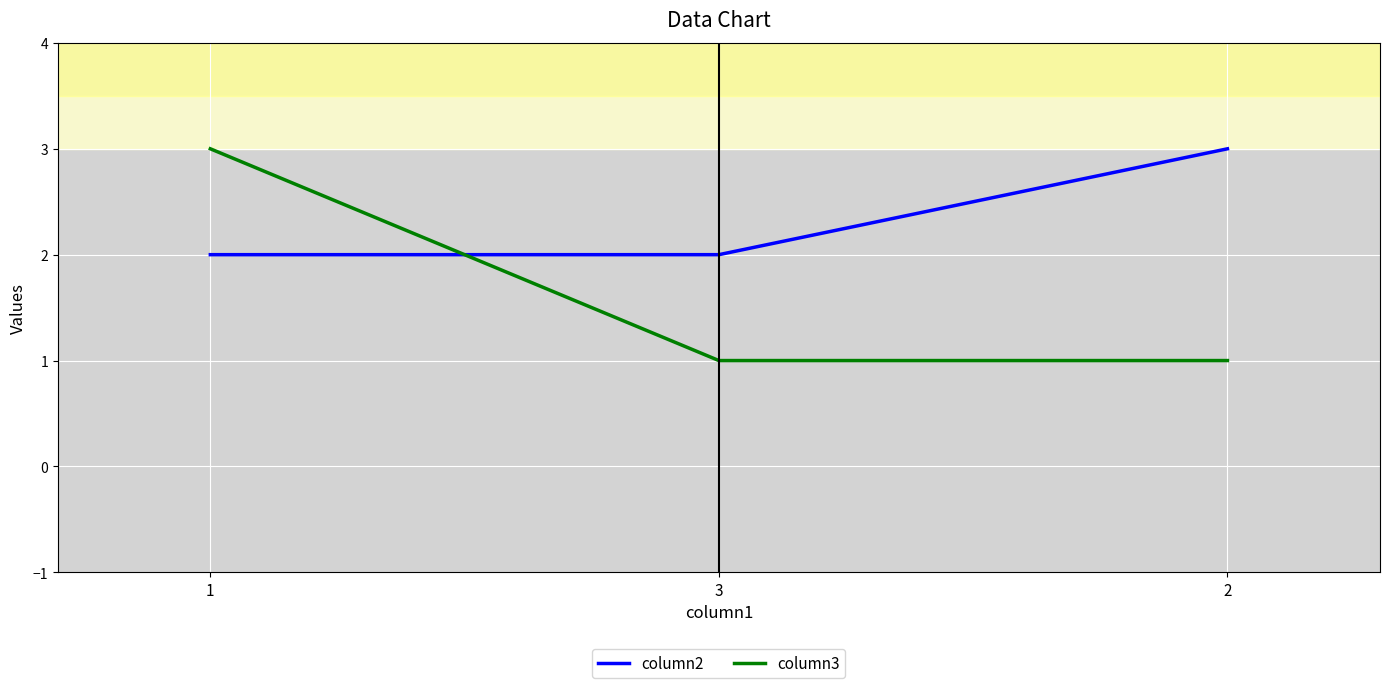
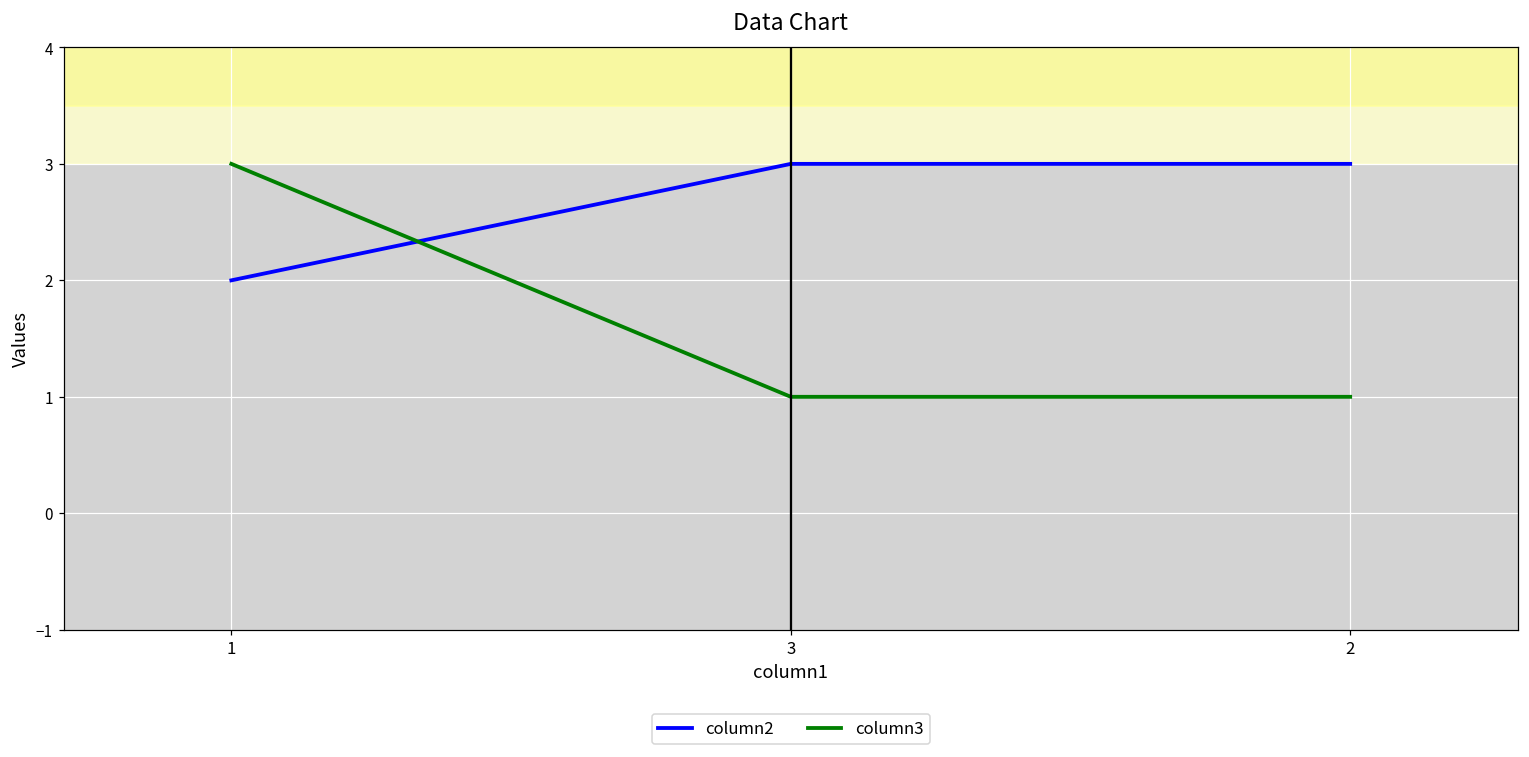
column2, 3: 2 -> 3
